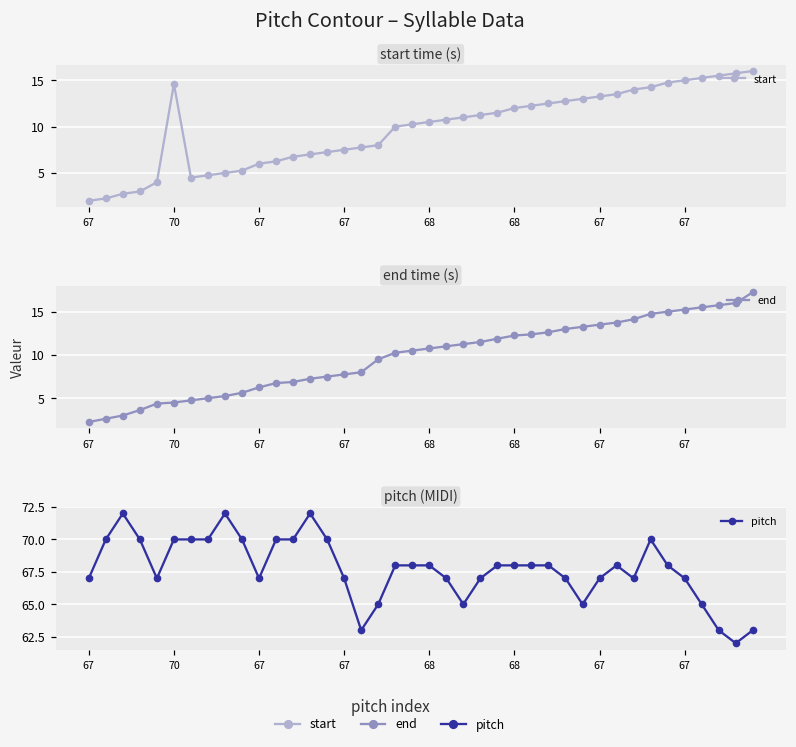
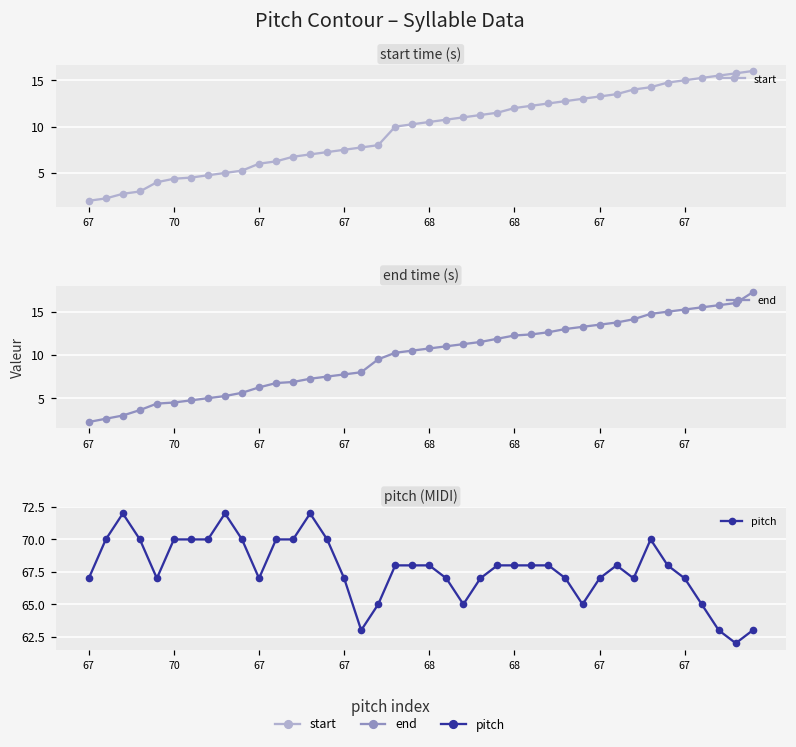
start time (s), 70: 15 -> 4
